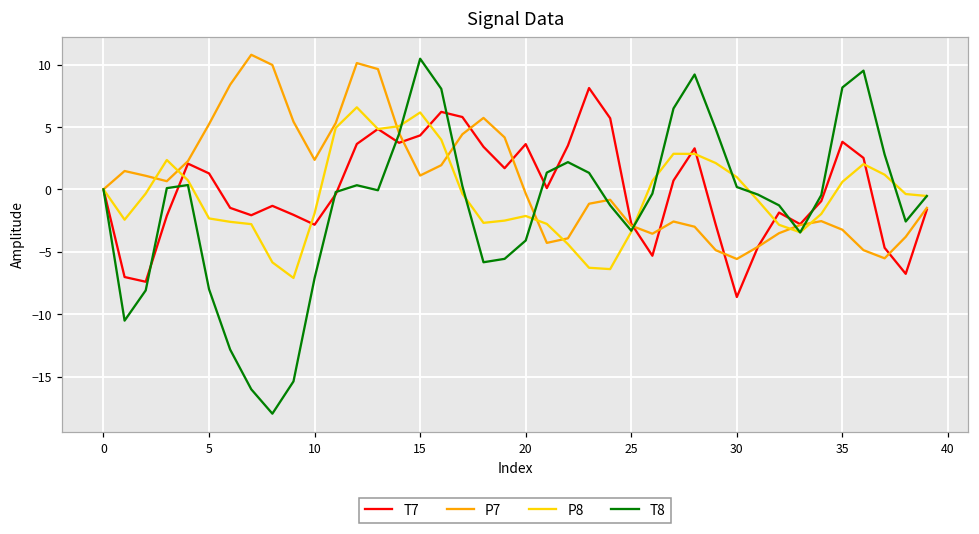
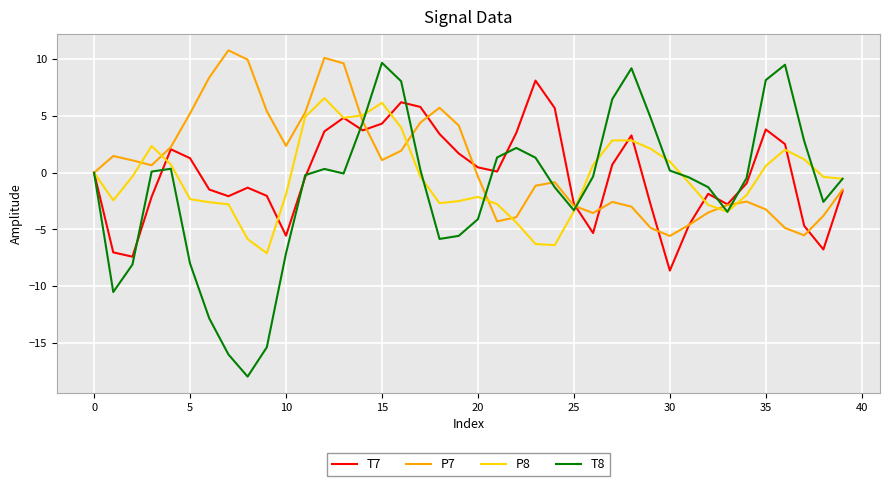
T7, 10: -2.8 -> -5.6
T8, 15: 10.5 -> 9.7
T7, 20: 3.6 -> 0.5
